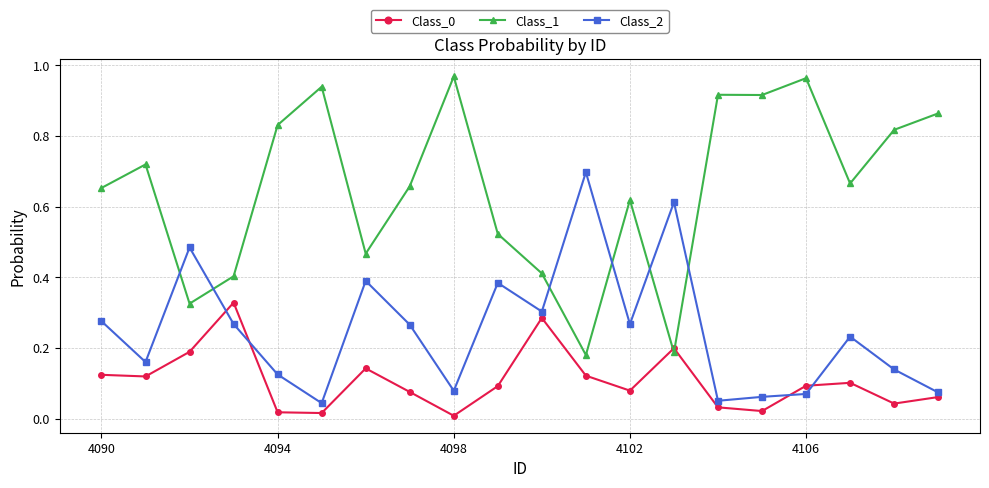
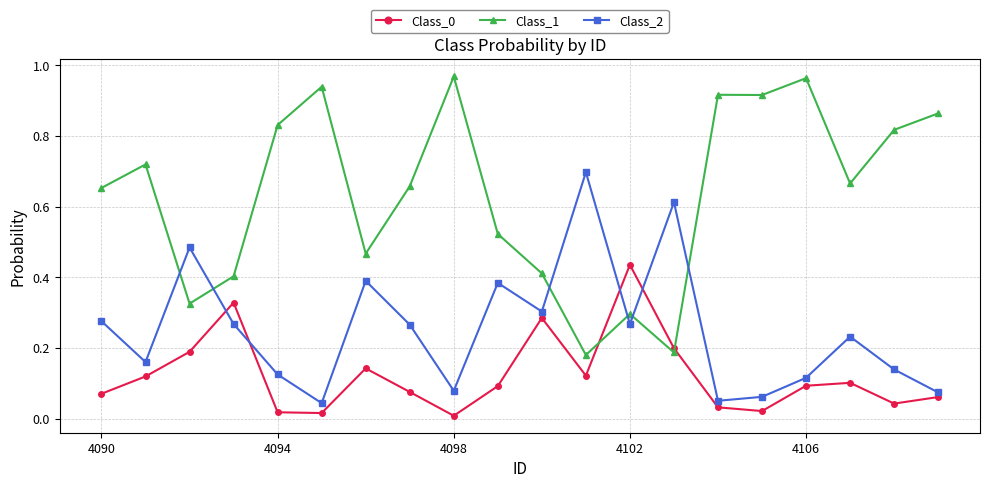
Class_0, 4090: 0.12 -> 0.07
Class_0, 4102: 0.08 -> 0.44
Class_1, 4102: 0.62 -> 0.30
Class_2, 4106: 0.07 -> 0.12
